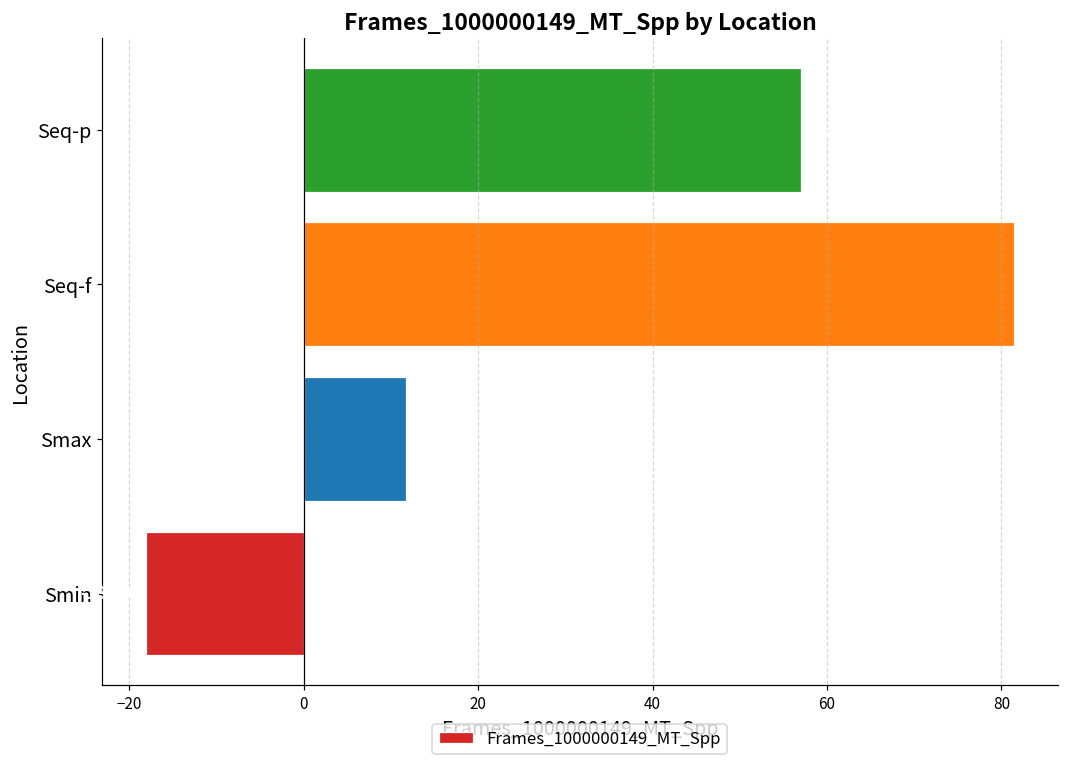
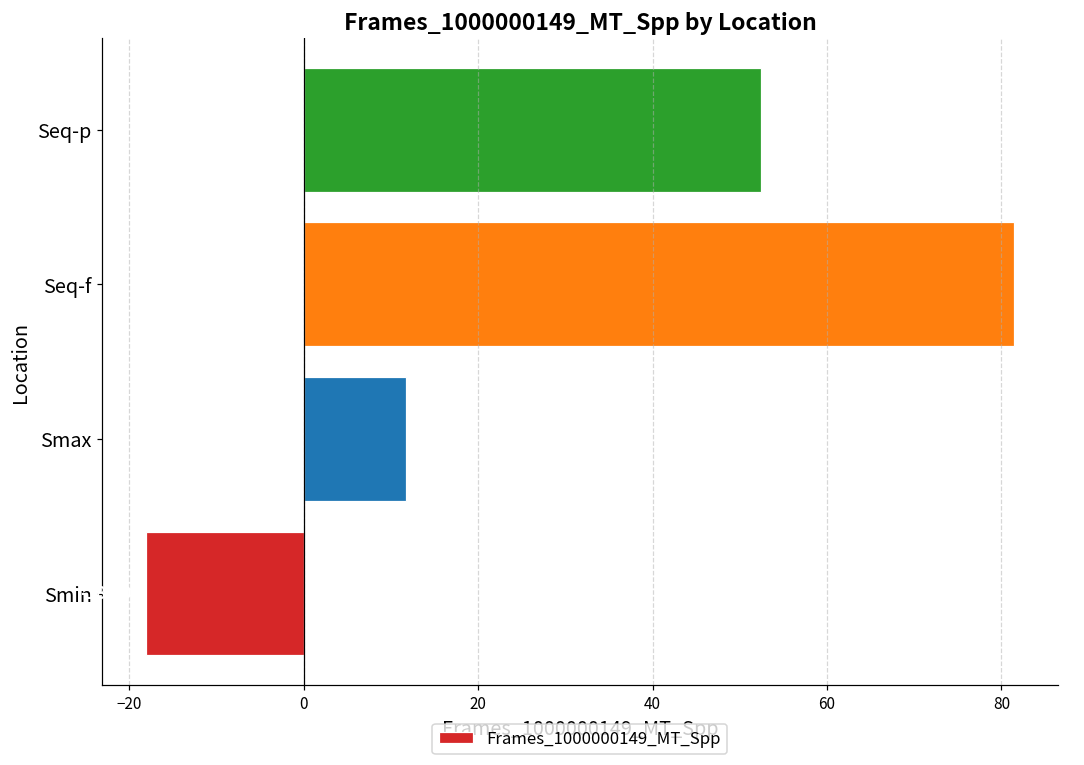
Seq-p: 57 -> 52
